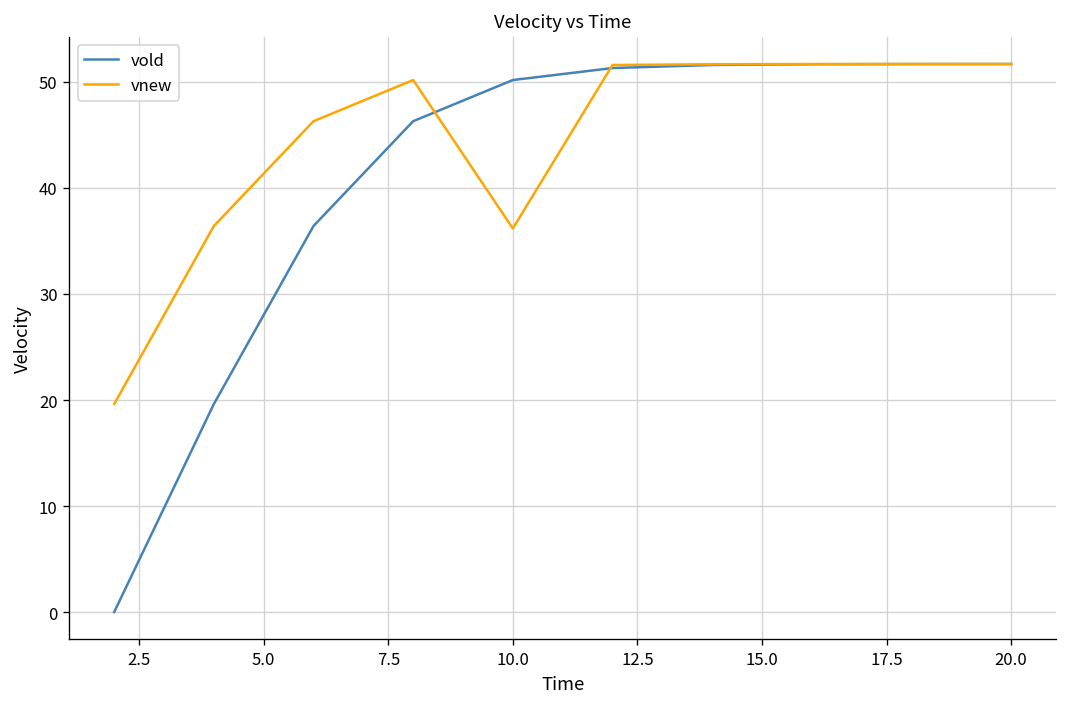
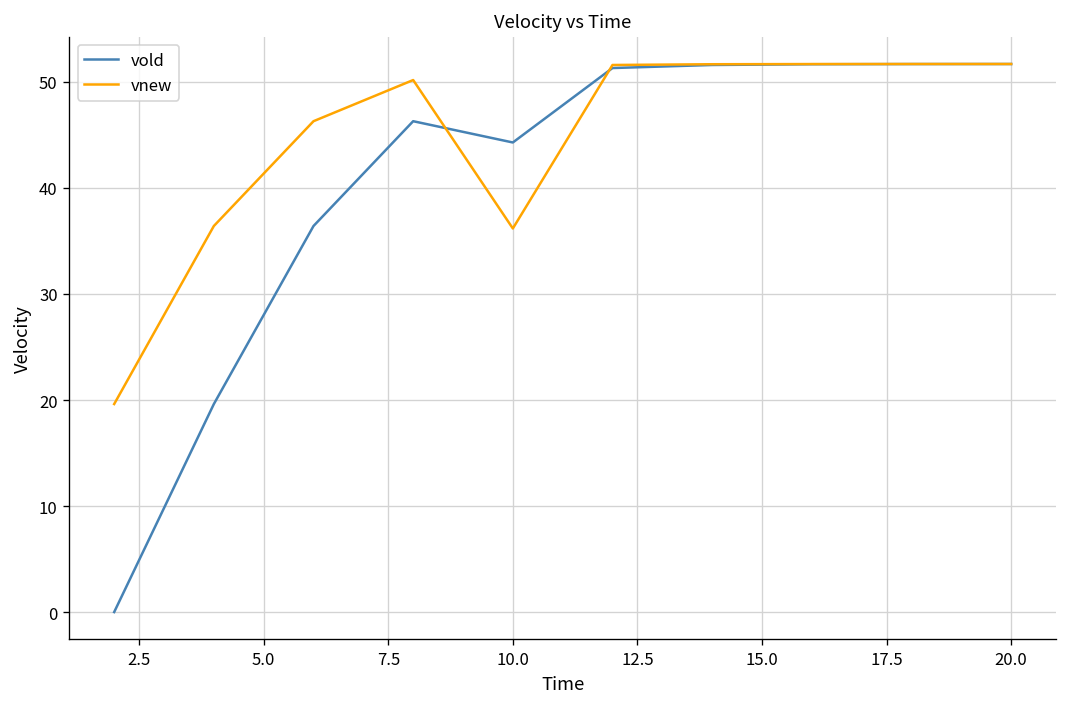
vold, 10.0: 50 -> 44
